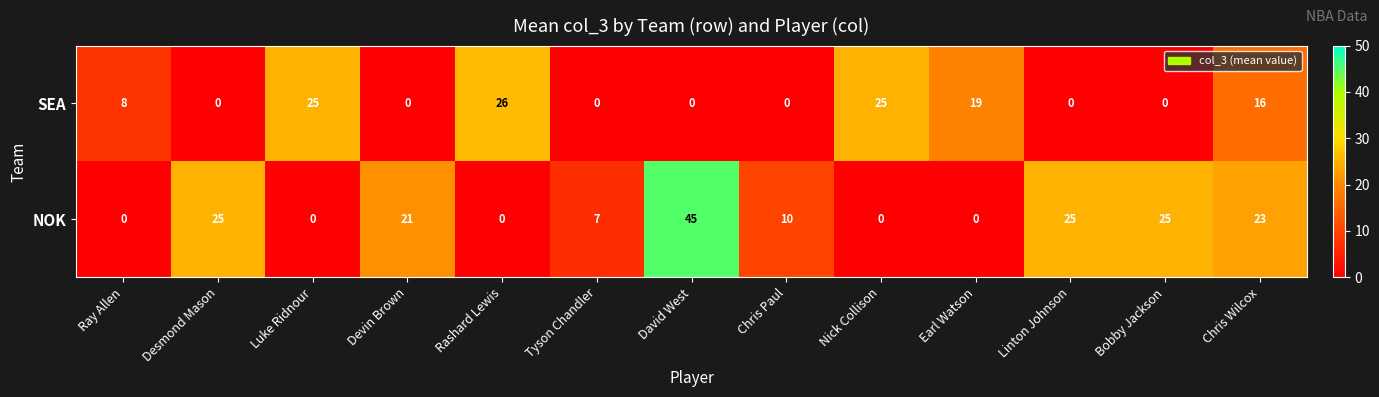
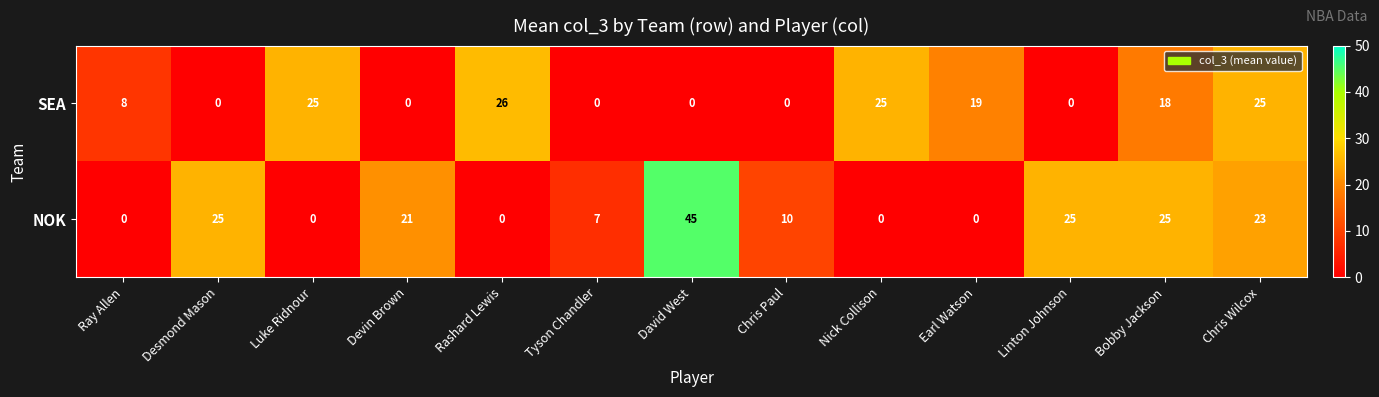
SEA, Bobby Jackson: 0 -> 18
SEA, Chris Wilcox: 16 -> 25
